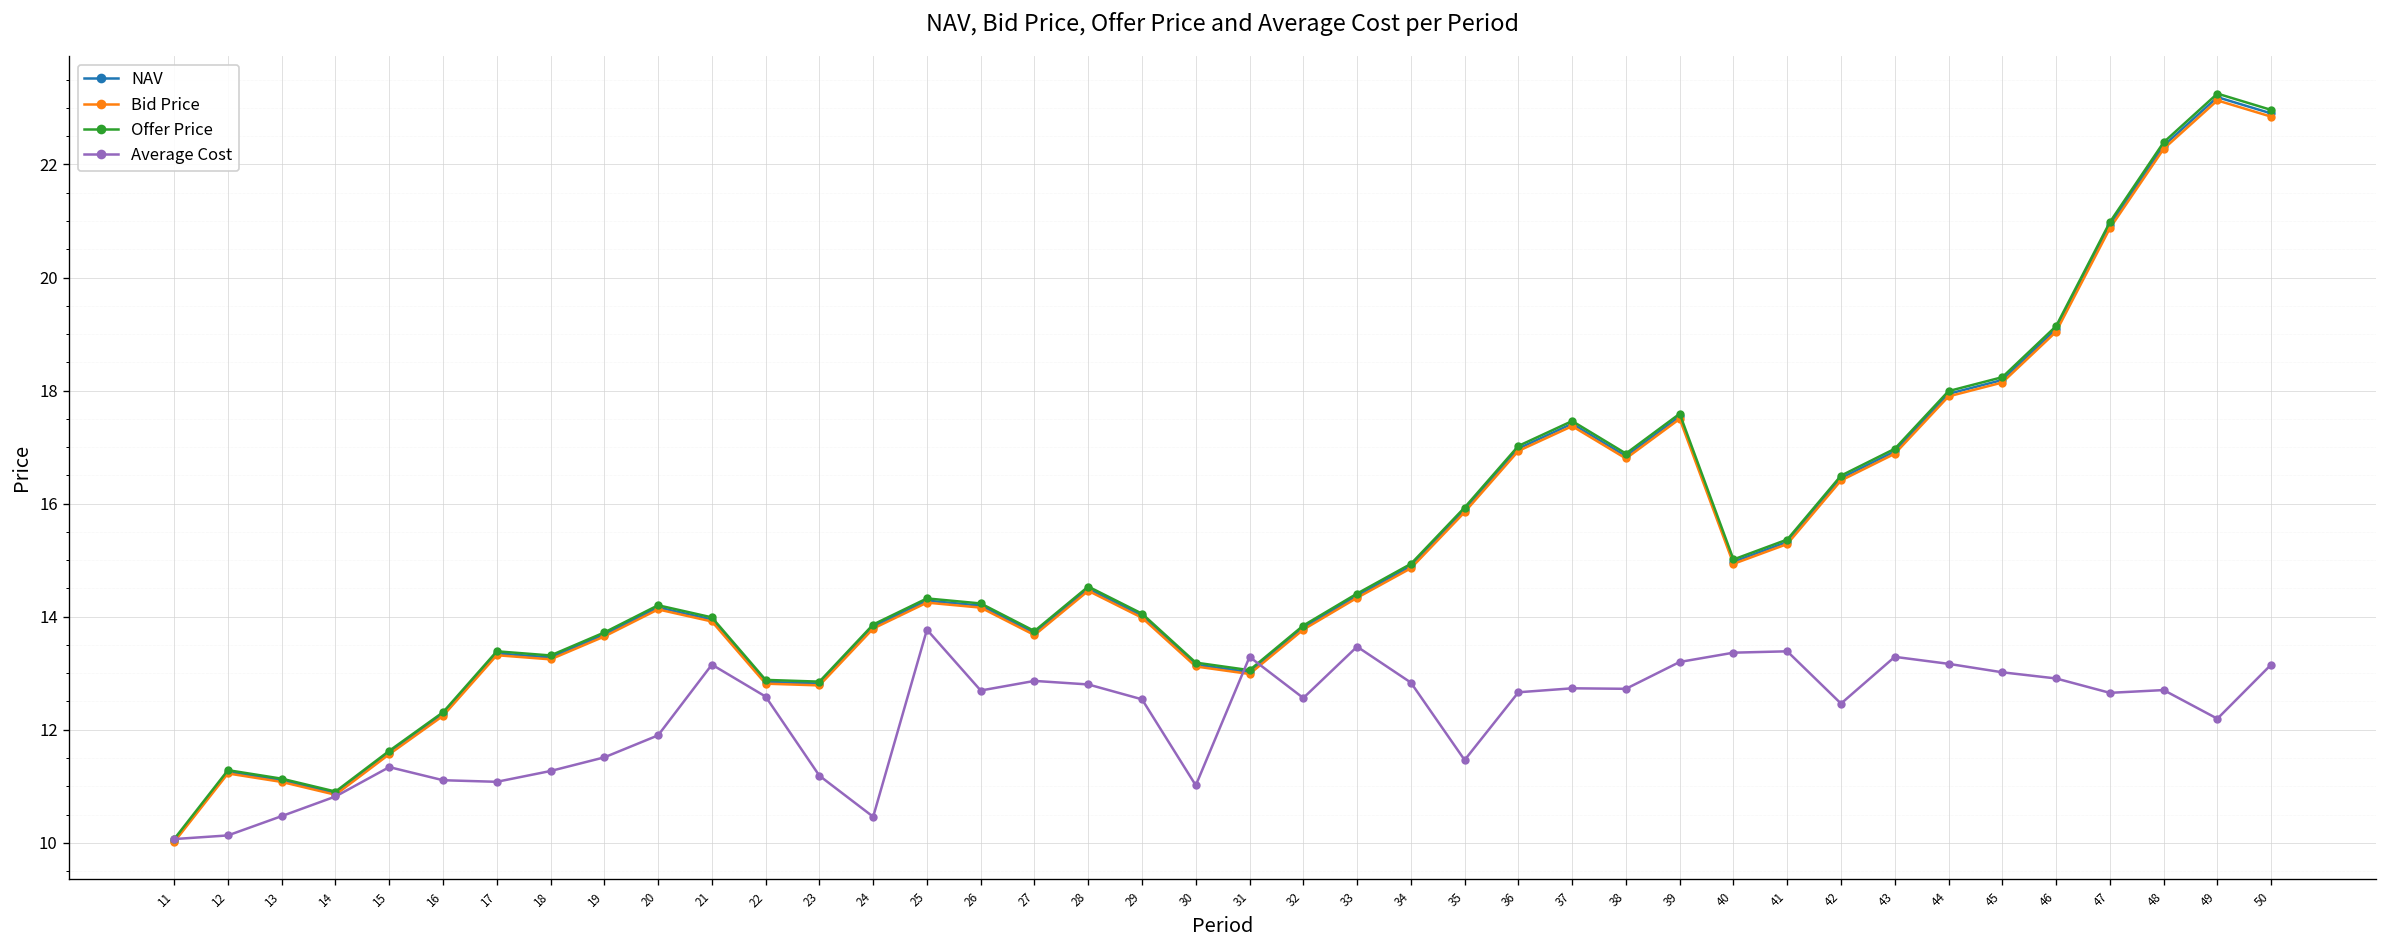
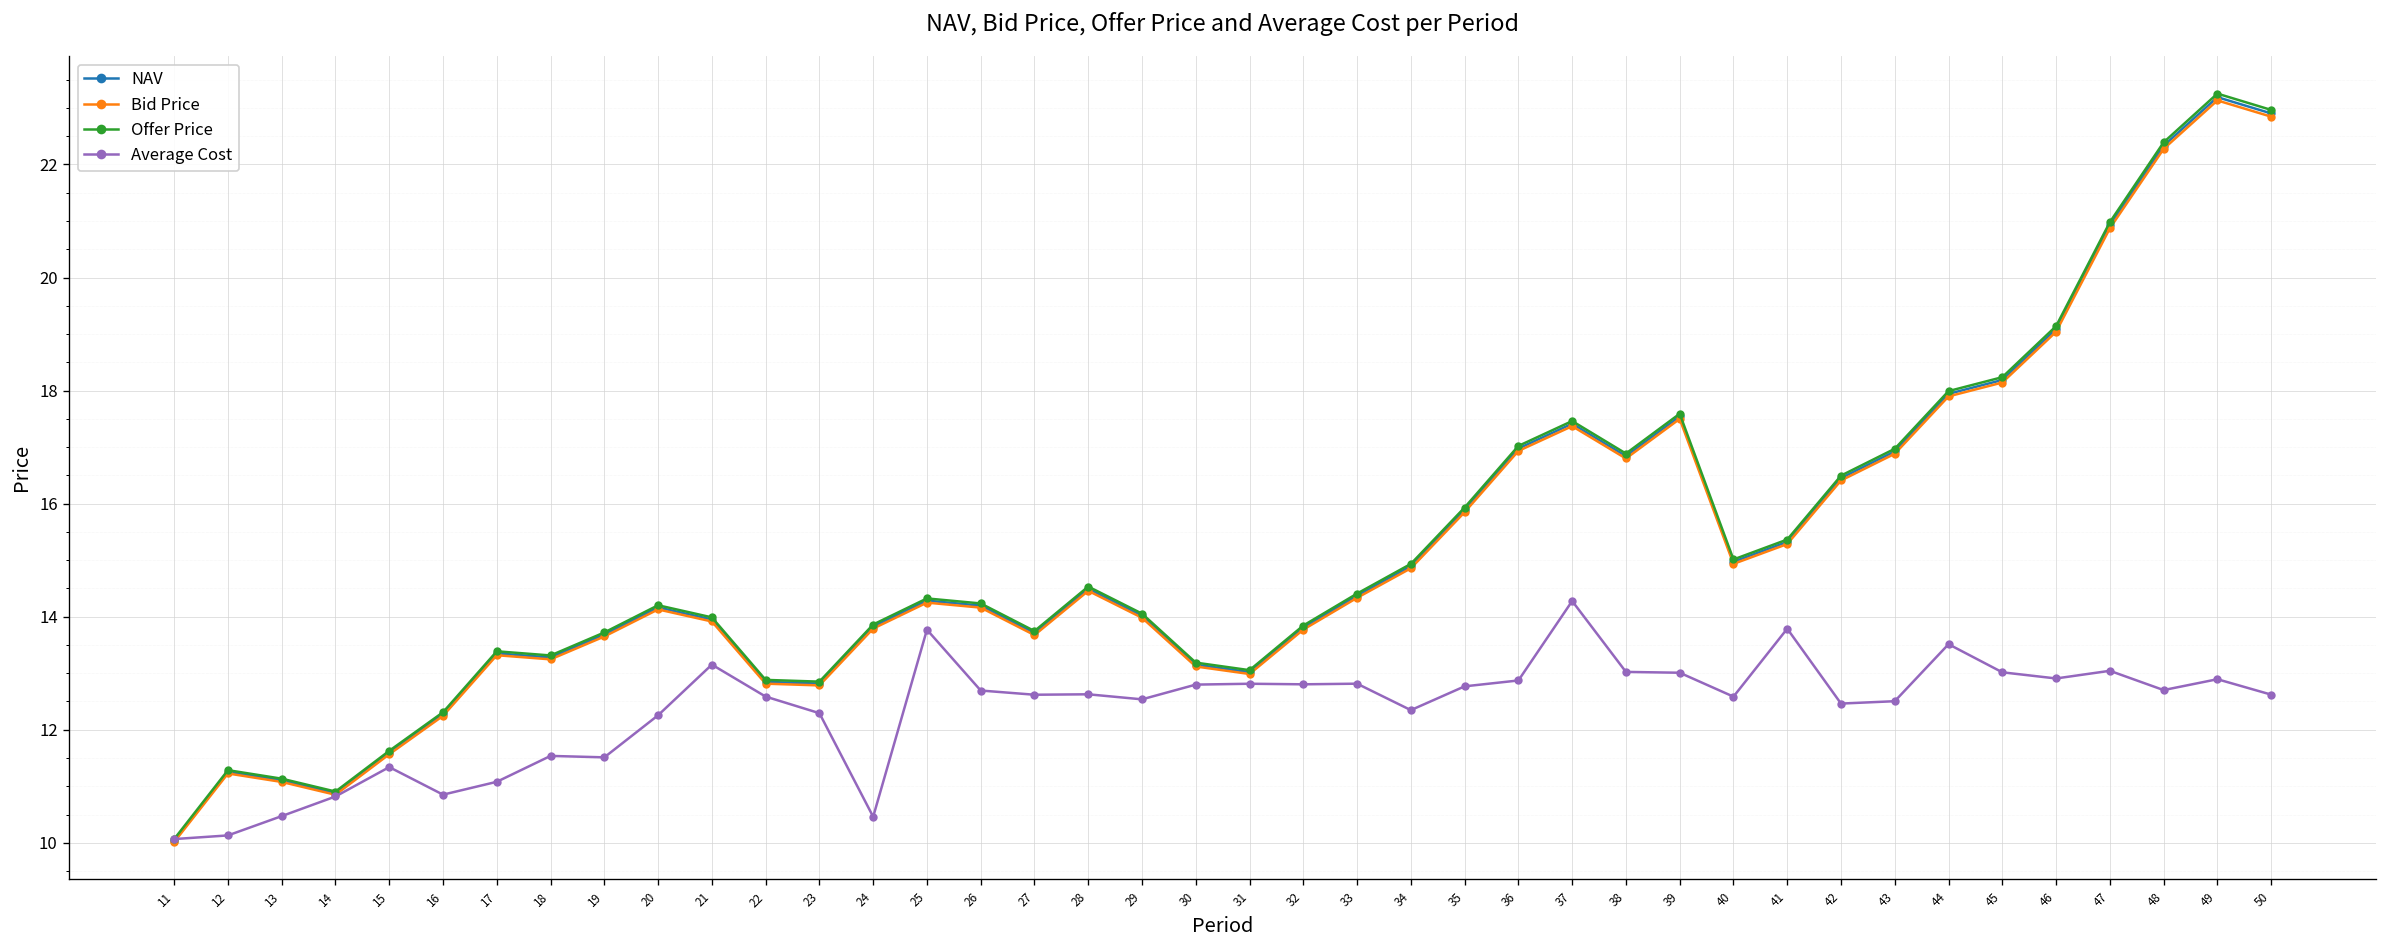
Average Cost, 16: 11.1 -> 10.9
Average Cost, 18: 11.3 -> 11.5
Average Cost, 20: 11.9 -> 12.3
Average Cost, 23: 11.2 -> 12.3
Average Cost, 27: 12.9 -> 12.6
Average Cost, 28: 12.8 -> 12.6
Average Cost, 30: 11.0 -> 12.8
Average Cost, 31: 13.3 -> 12.8
Average Cost, 32: 12.6 -> 12.8
Average Cost, 33: 13.5 -> 12.8
Average Cost, 34: 12.8 -> 12.3
Average Cost, 35: 11.5 -> 12.8
Average Cost, 36: 12.7 -> 12.9
Average Cost, 37: 12.7 -> 14.3
Average Cost, 38: 12.7 -> 13.0
Average Cost, 39: 13.2 -> 13.0
Average Cost, 40: 13.4 -> 12.6
Average Cost, 41: 13.4 -> 13.8
Average Cost, 43: 13.3 -> 12.5
Average Cost, 44: 13.2 -> 13.5
Average Cost, 47: 12.7 -> 13.0
Average Cost, 49: 12.2 -> 12.9
Average Cost, 50: 13.2 -> 12.6
